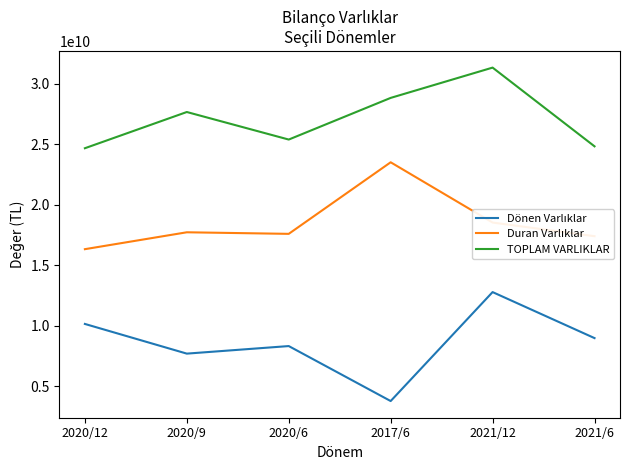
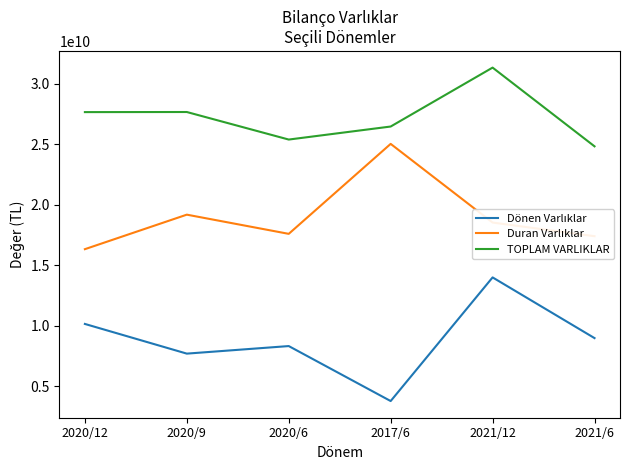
TOPLAM VARLIKLAR, 2020/12: 24700000000 -> 27700000000
Duran Varlıklar, 2020/9: 17700000000 -> 19200000000
Duran Varlıklar, 2017/6: 23500000000 -> 25000000000
TOPLAM VARLIKLAR, 2017/6: 28800000000 -> 26500000000
Dönen Varlıklar, 2021/12: 12800000000 -> 14000000000
